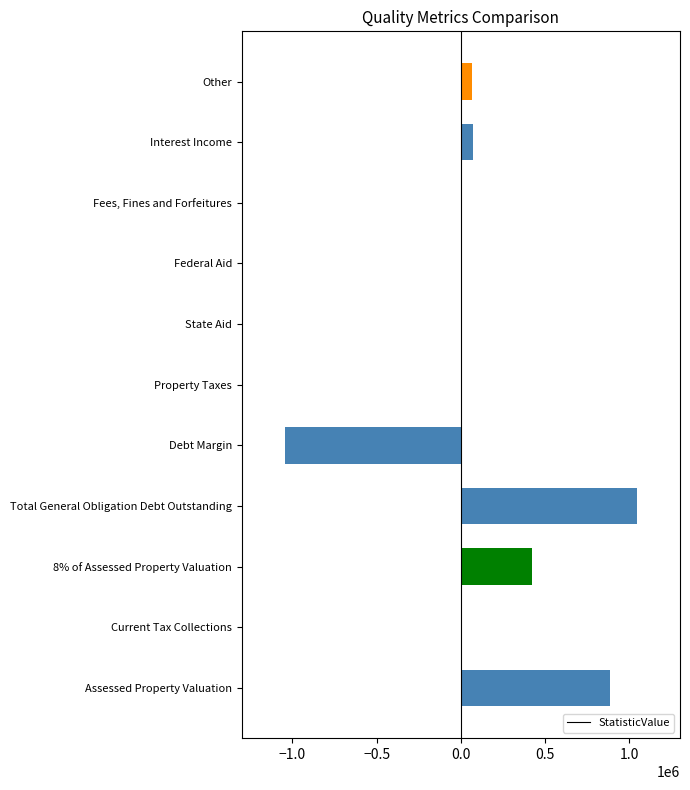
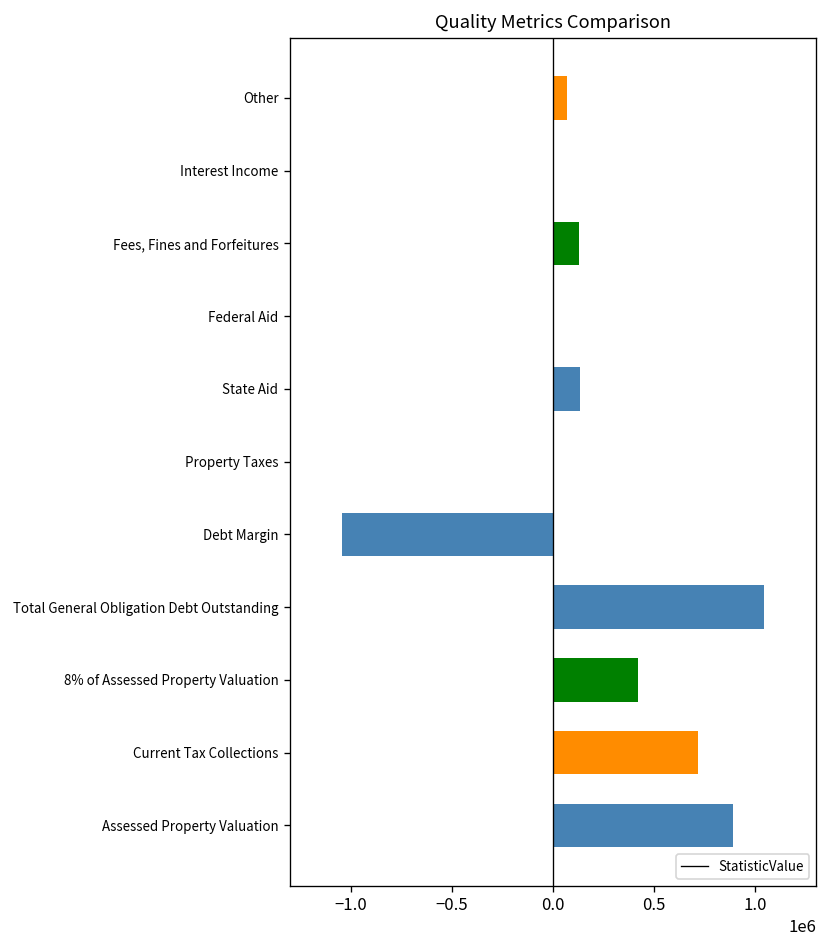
Interest Income: 70000 -> 0
Fees, Fines and Forfeitures: 0 -> 130000
State Aid: 0 -> 130000
Current Tax Collections: 0 -> 710000
